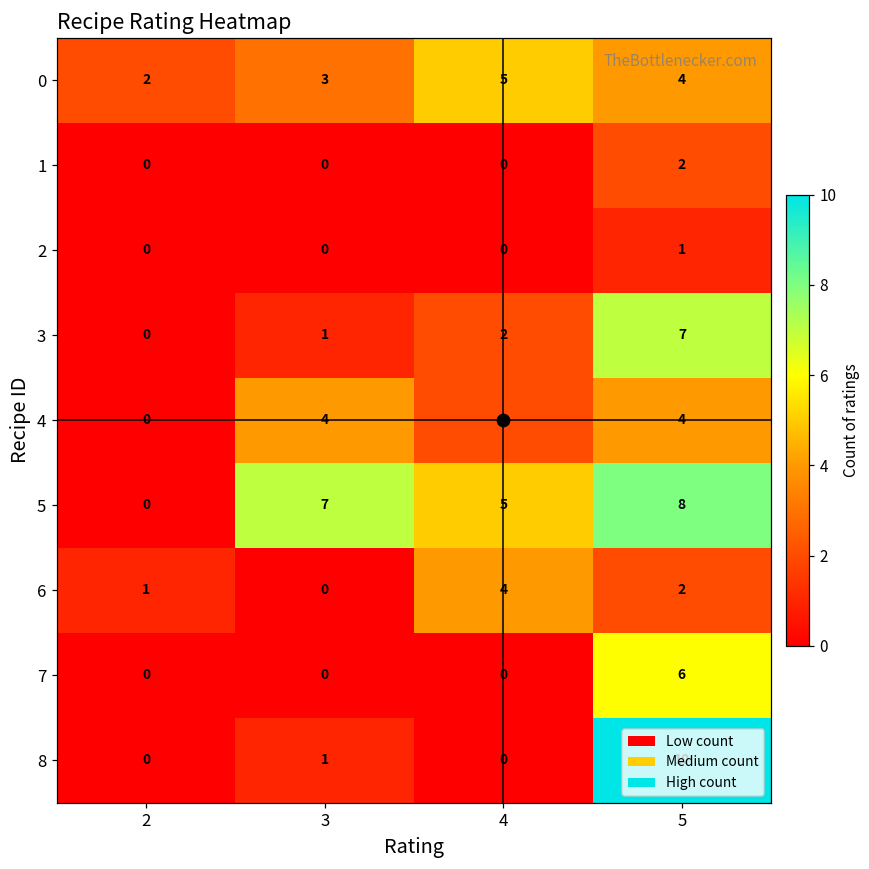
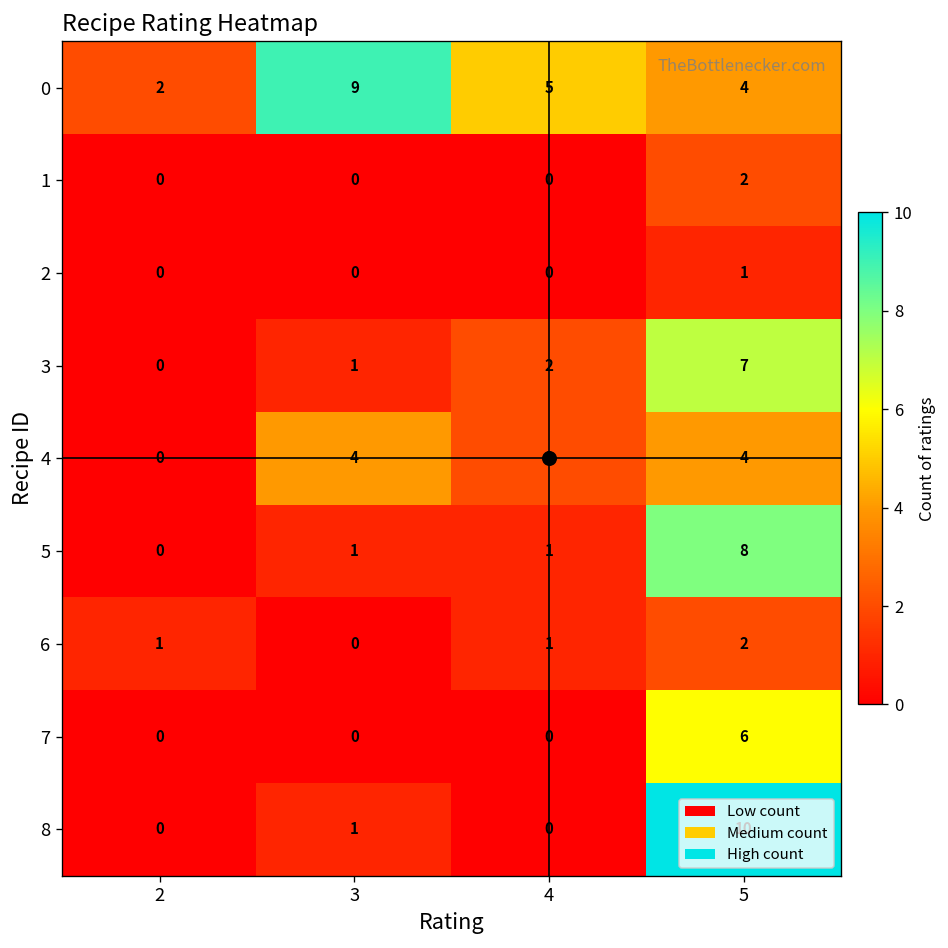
0, 3: 3 -> 9
5, 3: 7 -> 1
5, 4: 5 -> 1
6, 4: 4 -> 1
